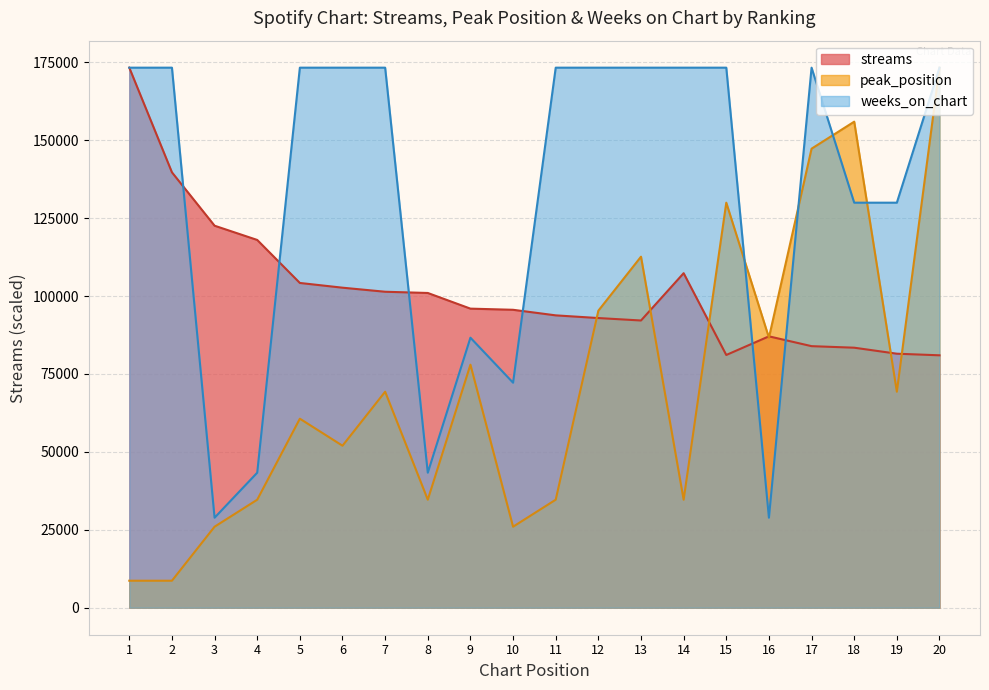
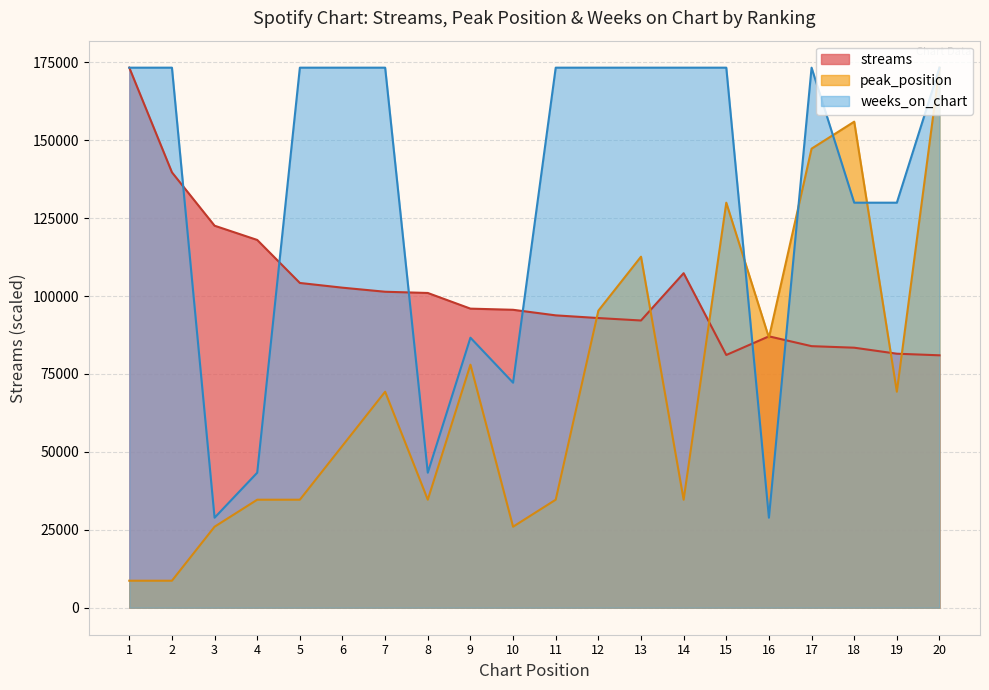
peak_position, 5: 61000 -> 35000
